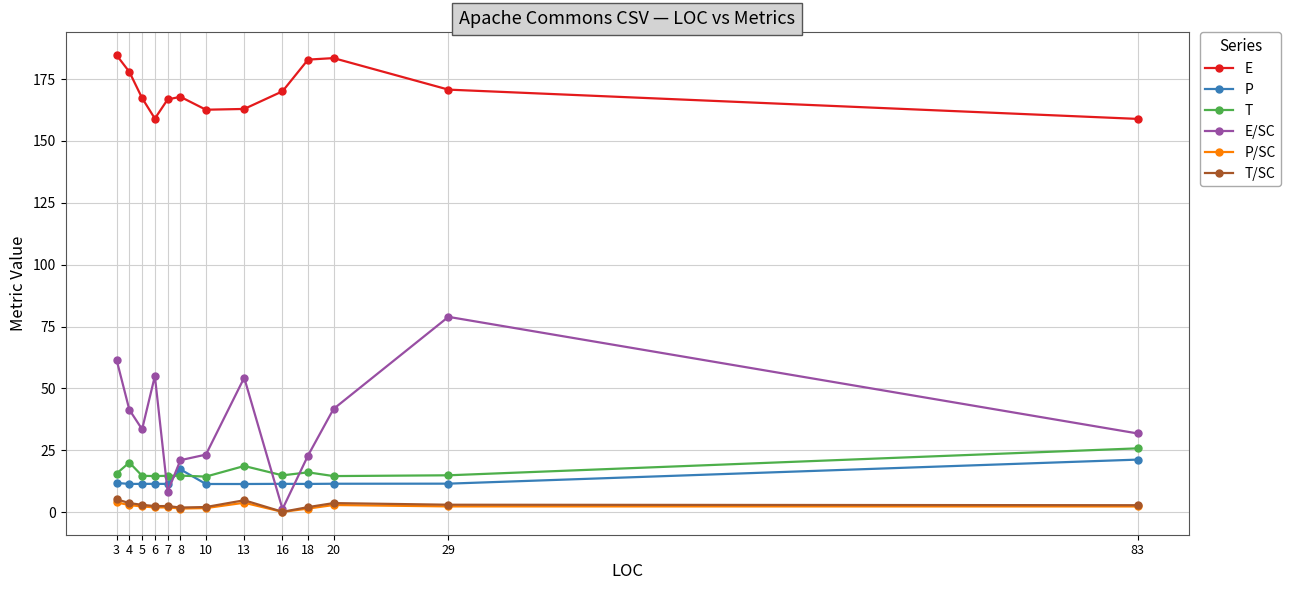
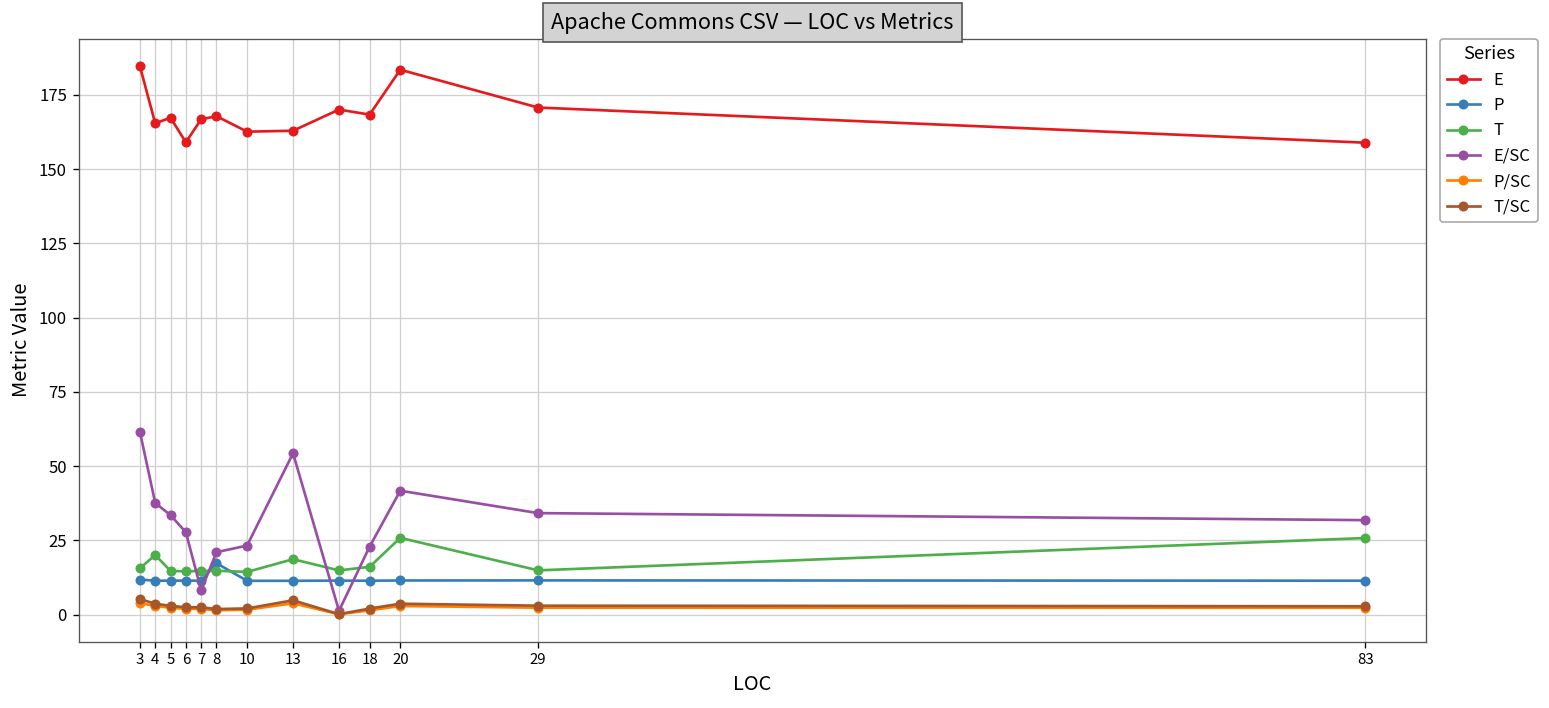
E, 4: 178 -> 165
E/SC, 4: 41 -> 38
E/SC, 6: 55 -> 28
E, 18: 183 -> 168
T, 20: 15 -> 26
E/SC, 29: 79 -> 34
P, 83: 21 -> 11
